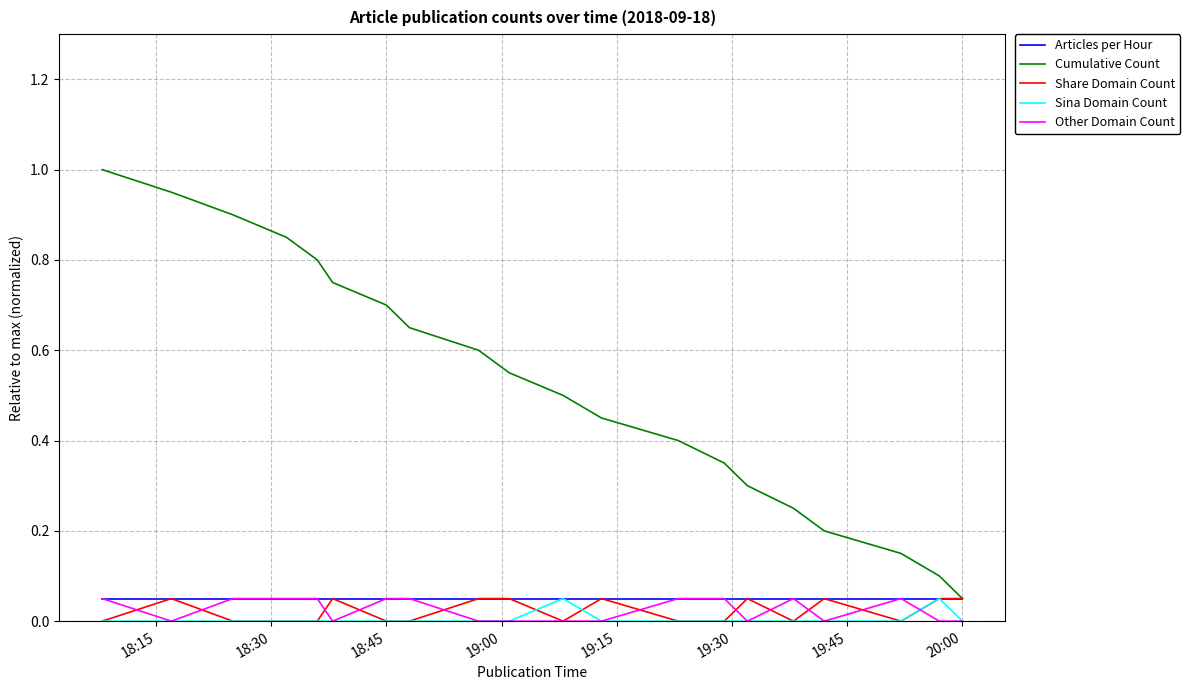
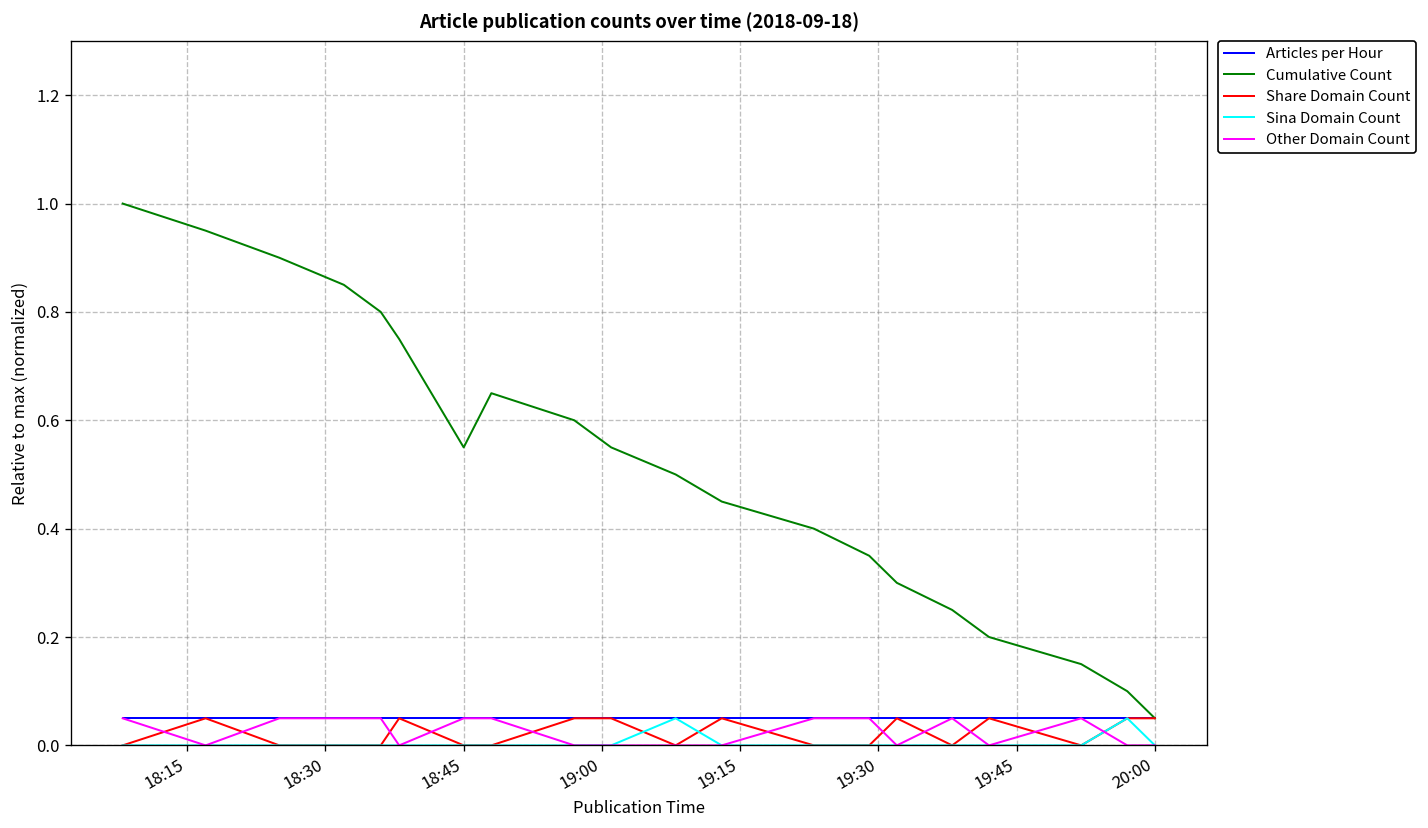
Cumulative Count, 18:45: 0.70 -> 0.55
